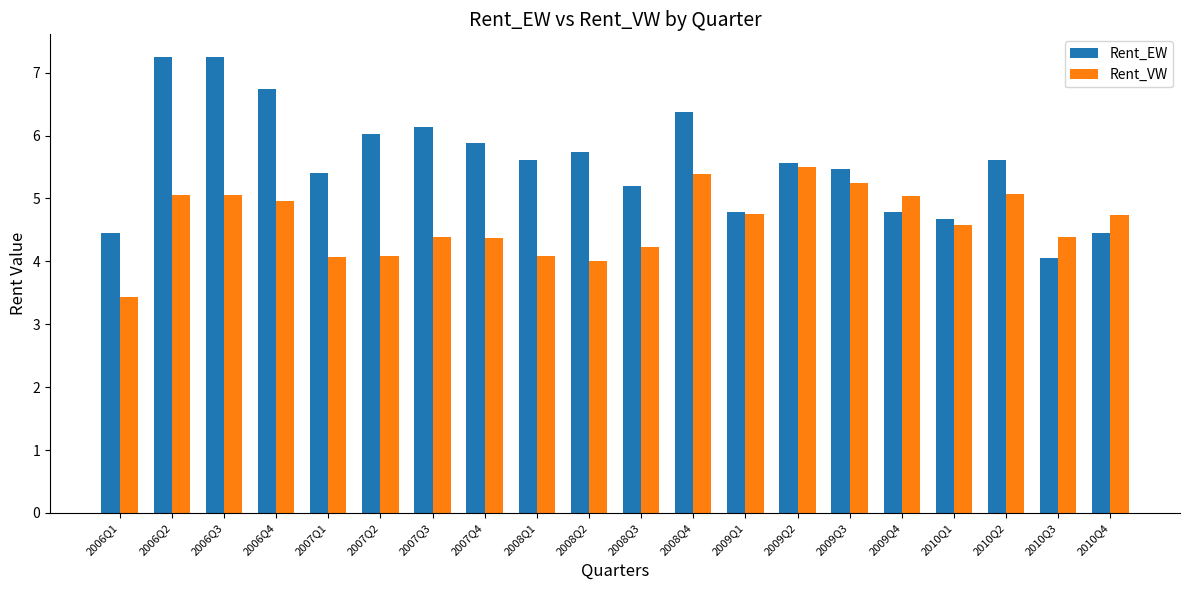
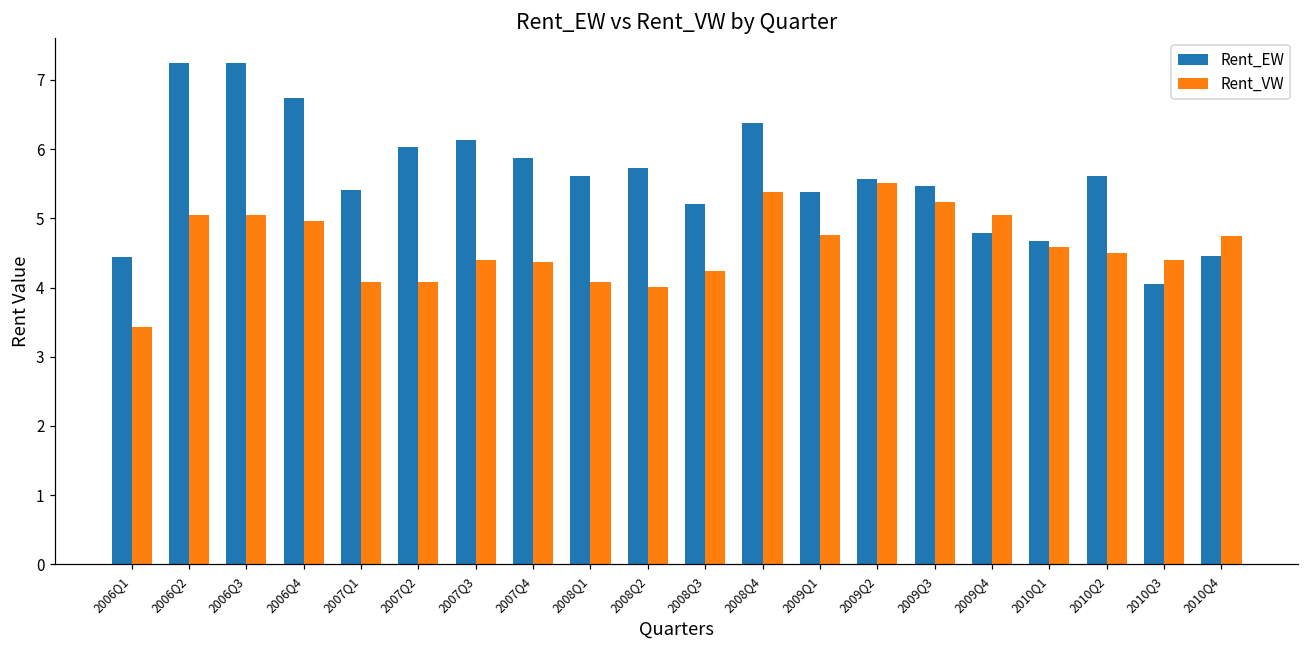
Rent_EW, 2009Q1: 4.8 -> 5.4
Rent_VW, 2010Q2: 5.1 -> 4.5
